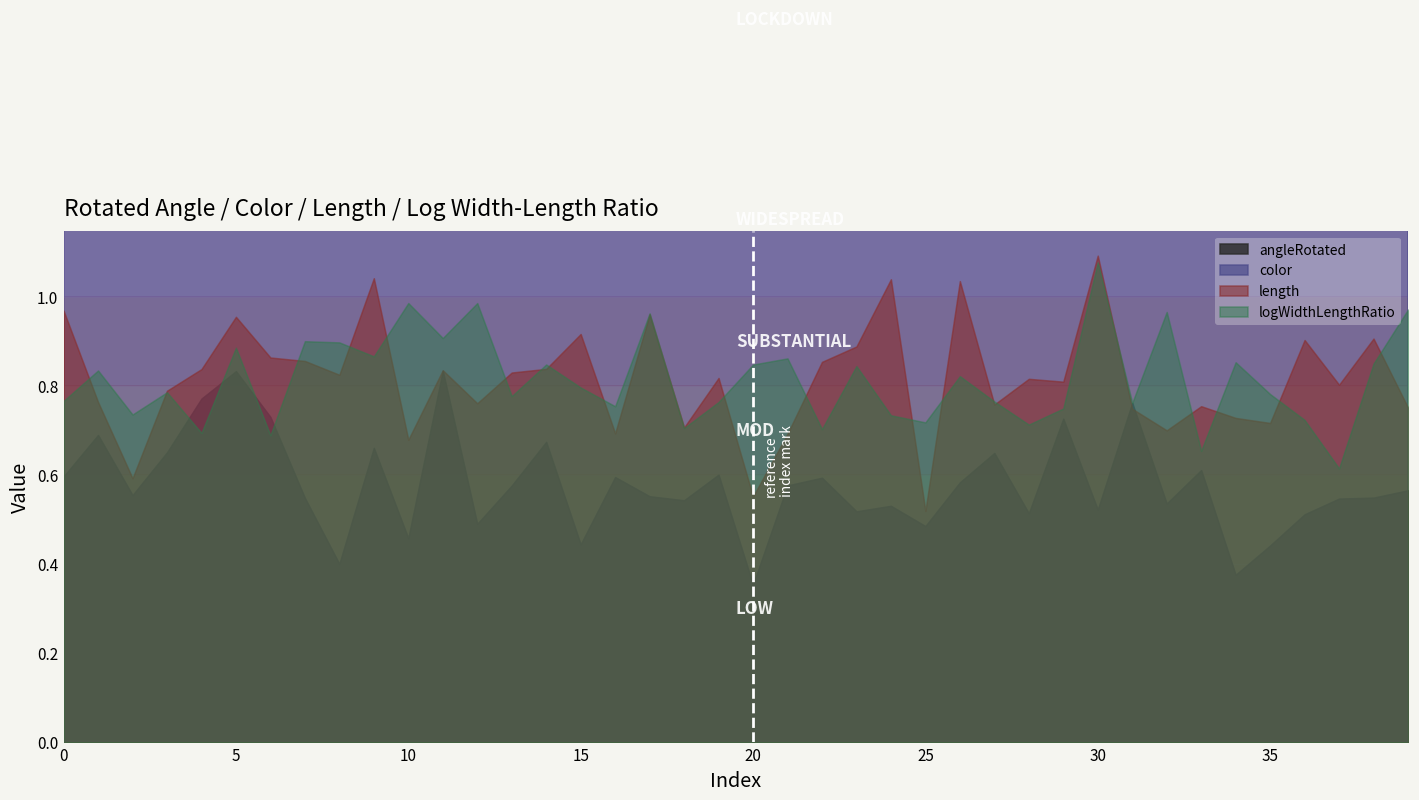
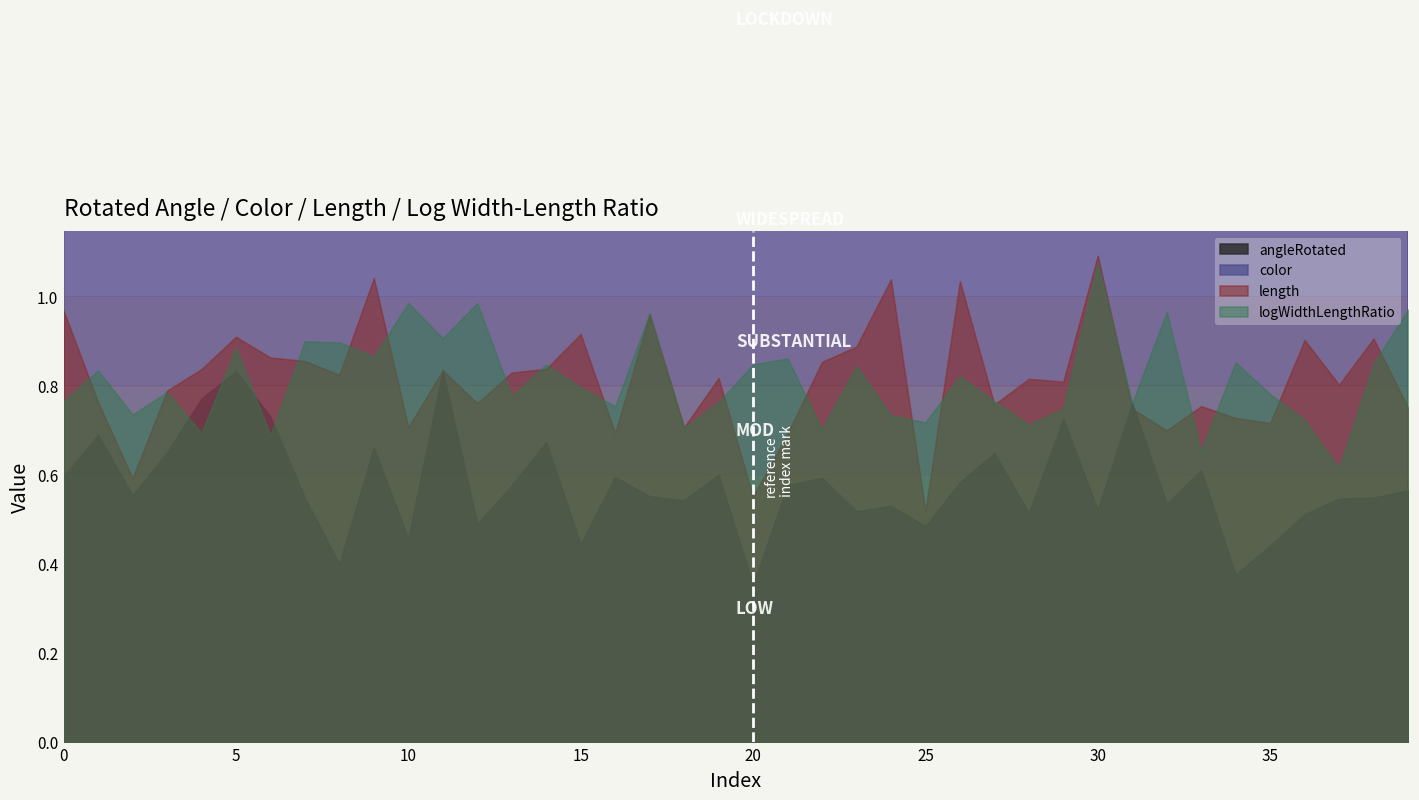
length, 5: 0.96 -> 0.91
length, 10: 0.68 -> 0.71
